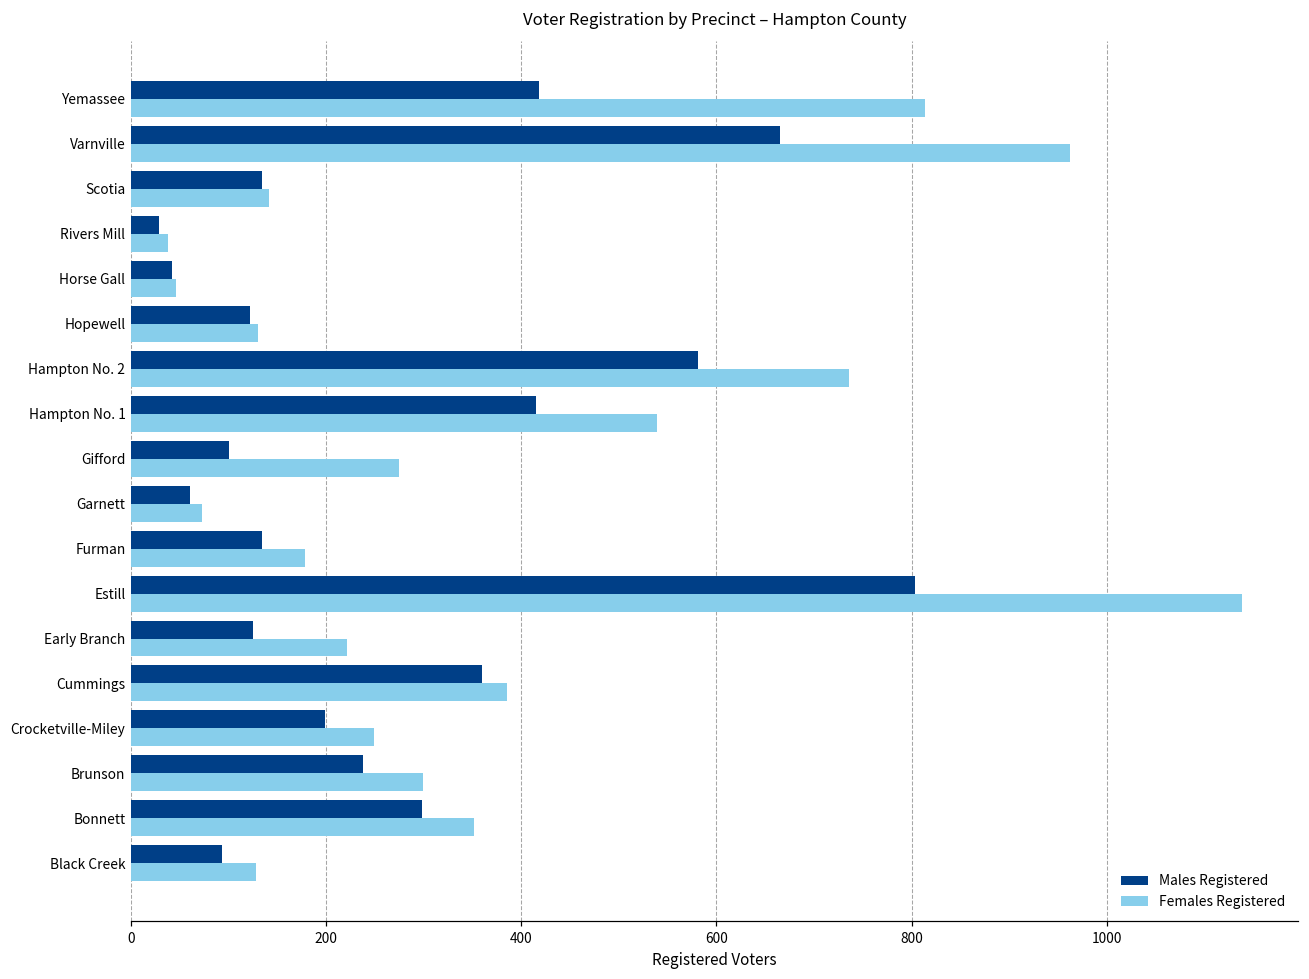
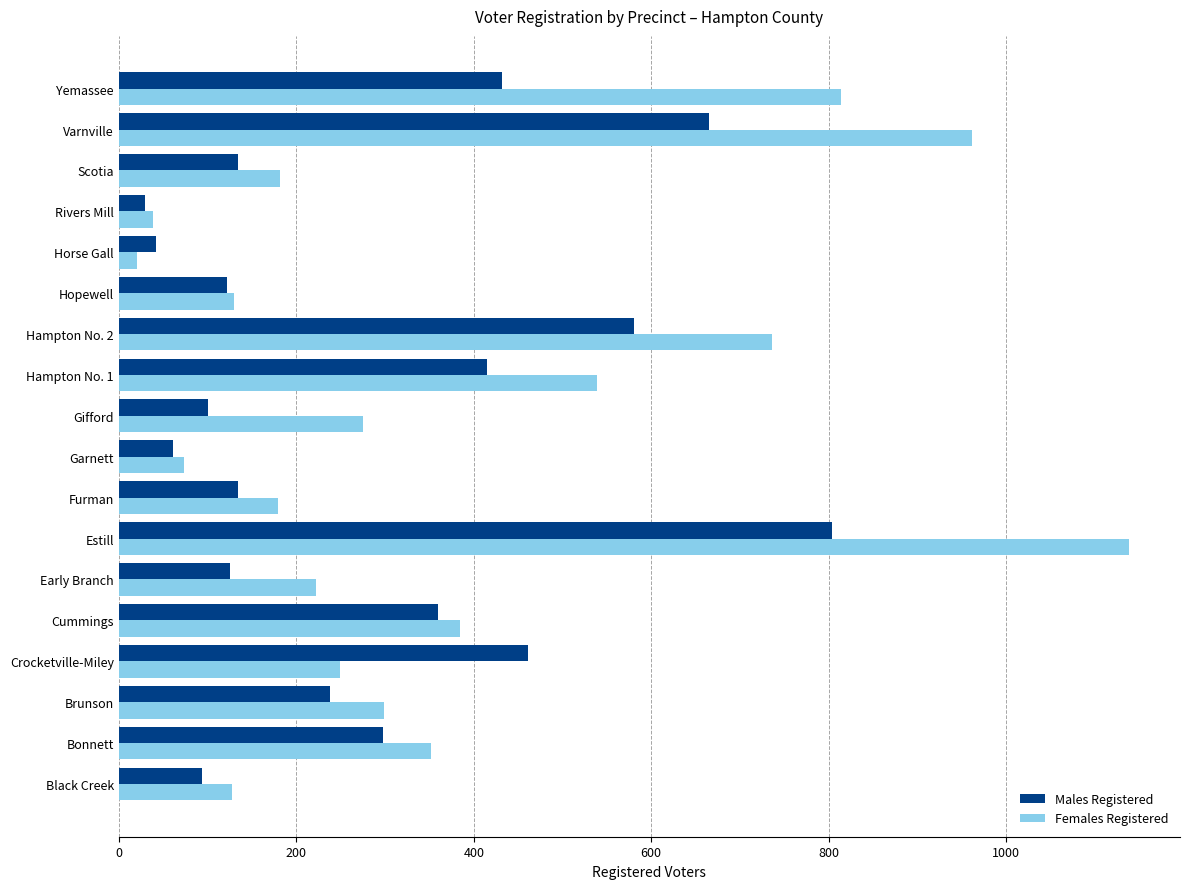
Males Registered, Yemassee: 420 -> 430
Females Registered, Scotia: 140 -> 180
Females Registered, Horse Gall: 50 -> 20
Males Registered, Crocketville-Miley: 200 -> 460
